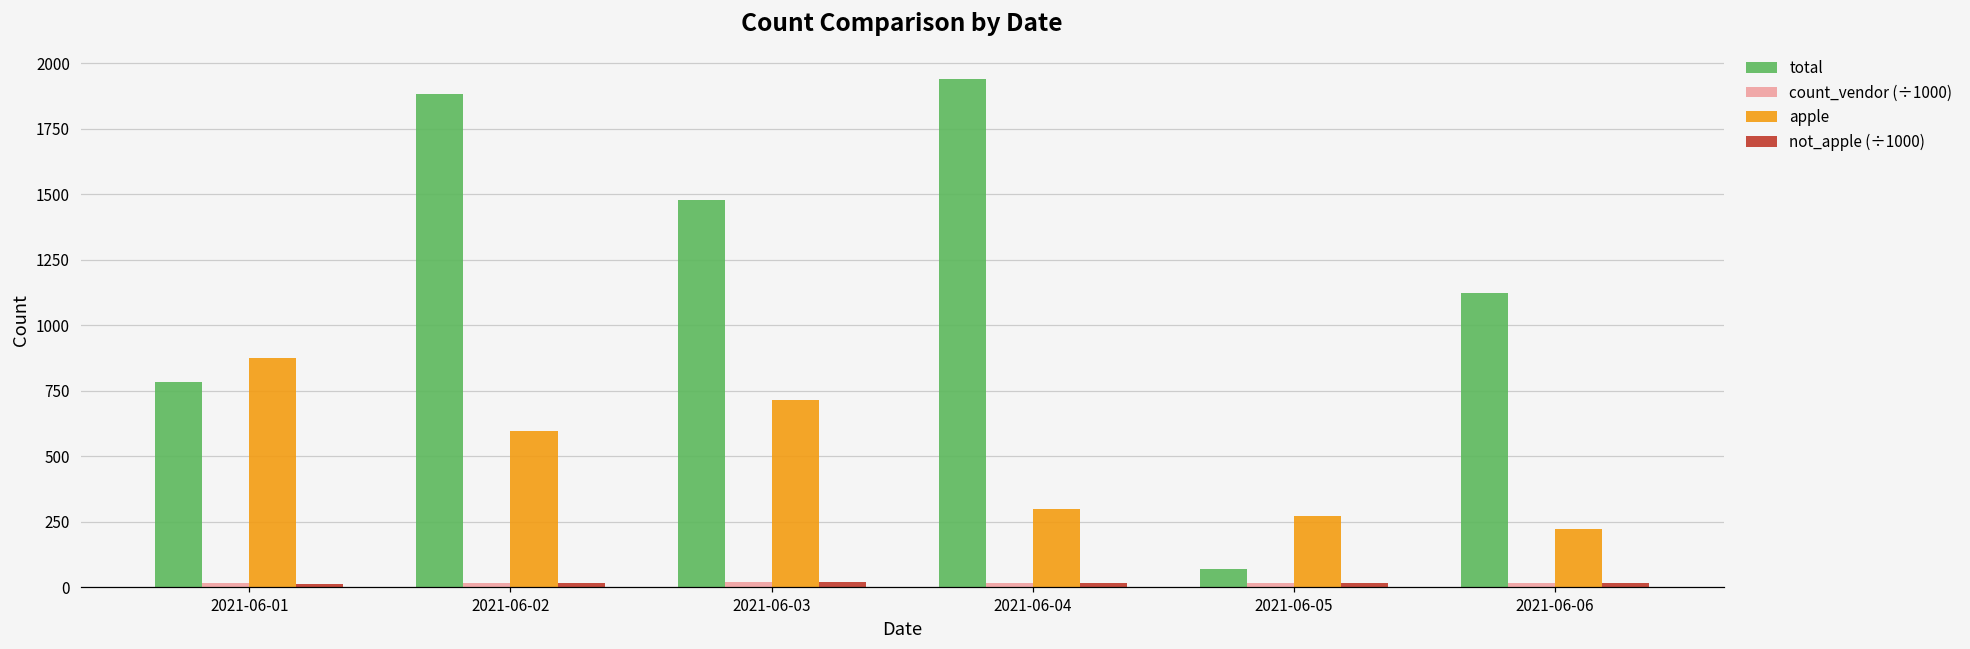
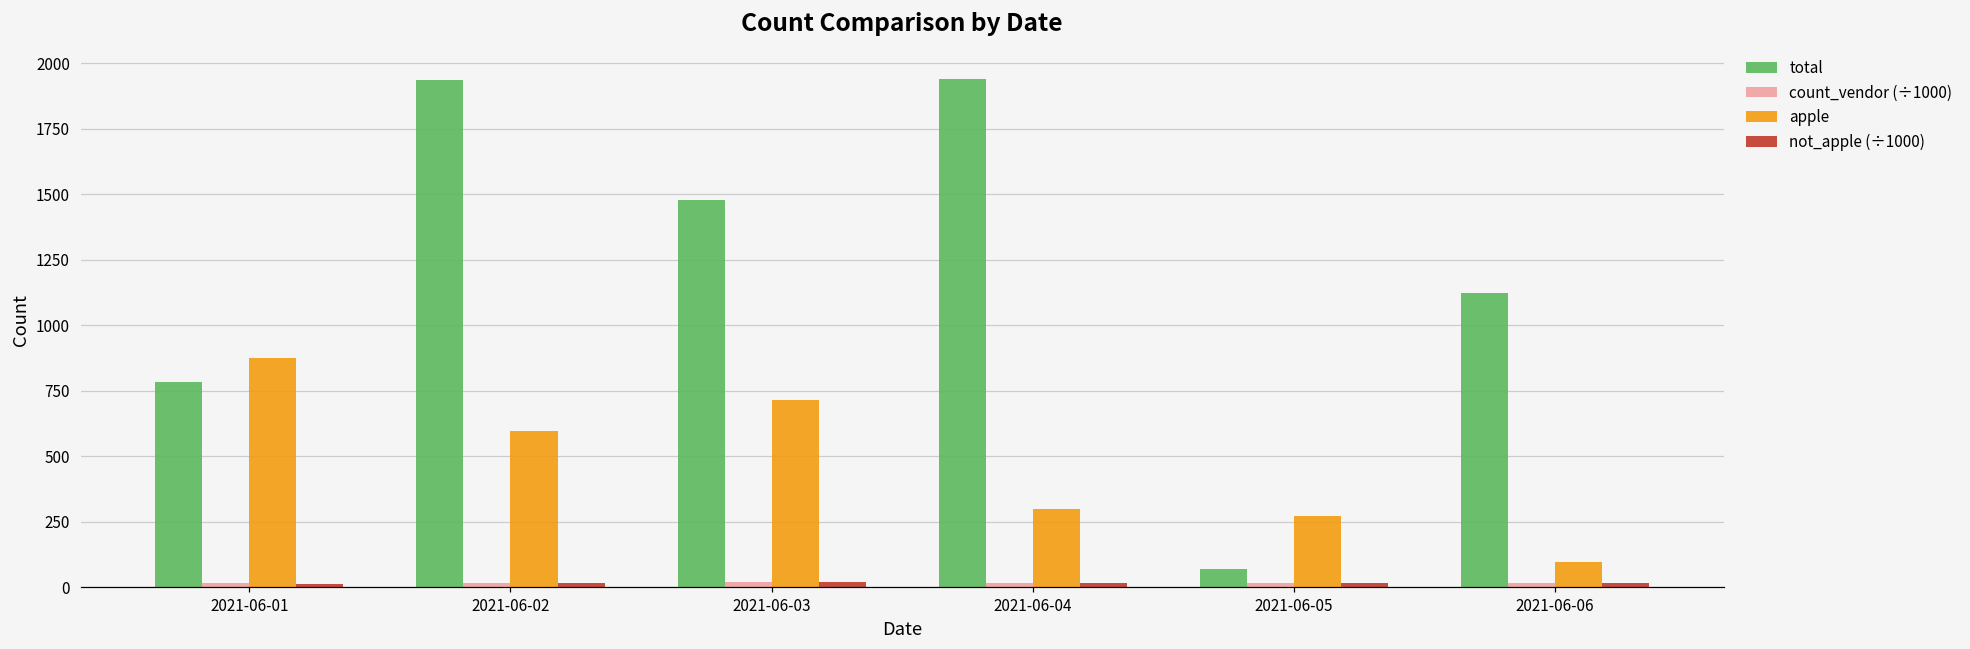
total, 2021-06-02: 1880 -> 1930
apple, 2021-06-06: 220 -> 100
